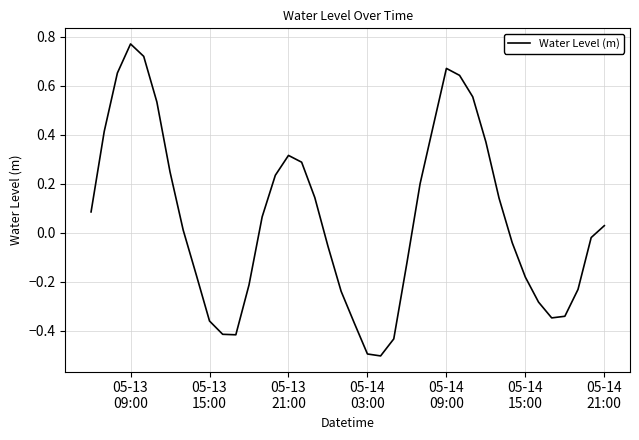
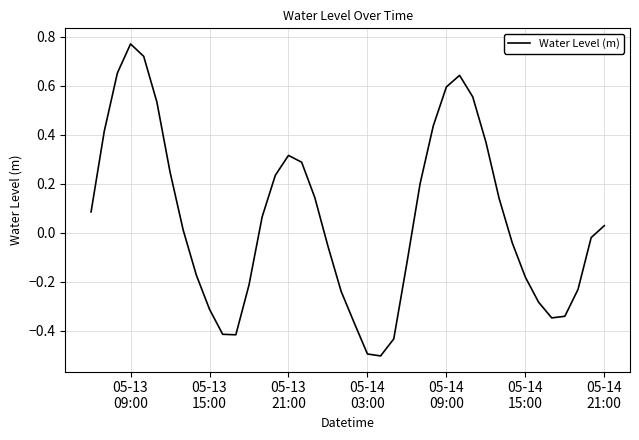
05-13 15:00: -0.36 -> -0.31
05-14 09:00: 0.67 -> 0.59
